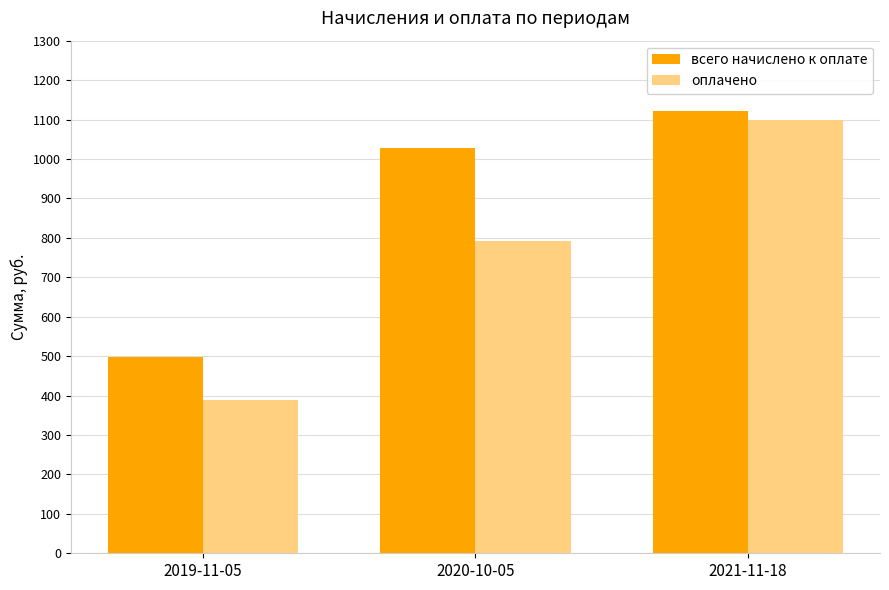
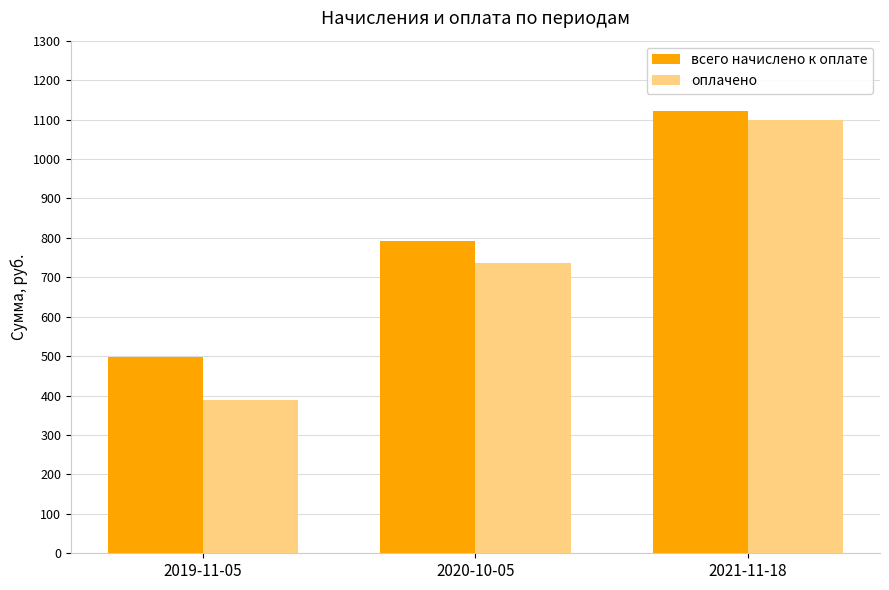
всего начислено к оплате, 2020-10-05: 1030 -> 790
оплачено, 2020-10-05: 790 -> 740
